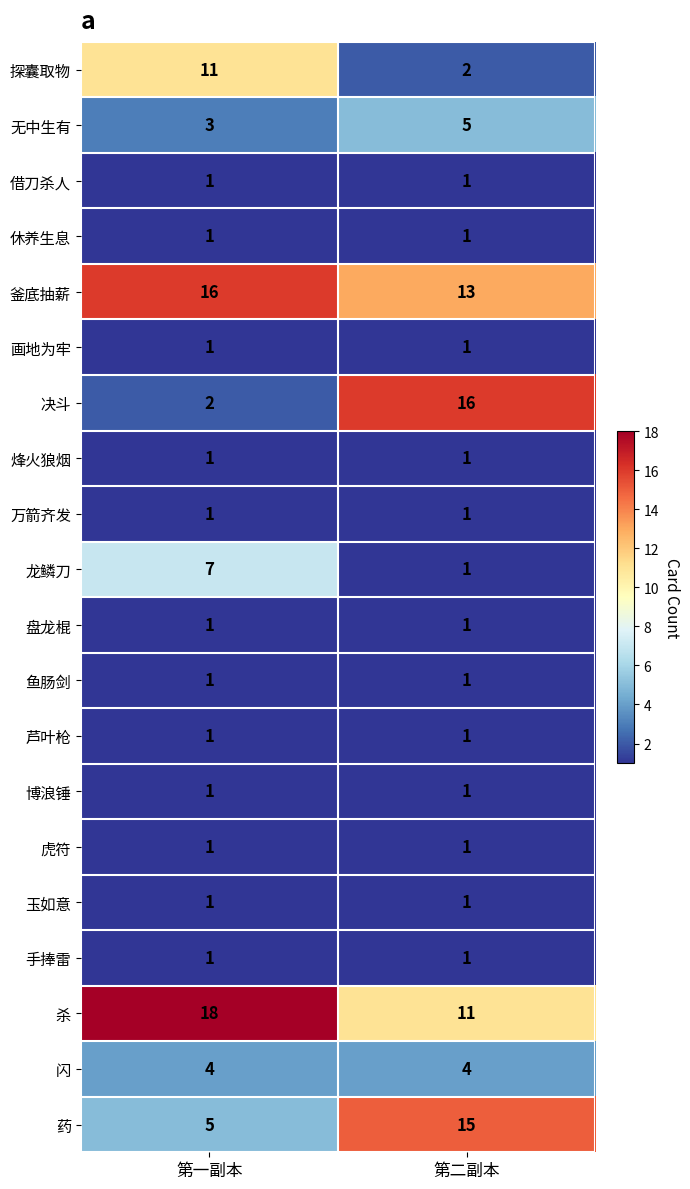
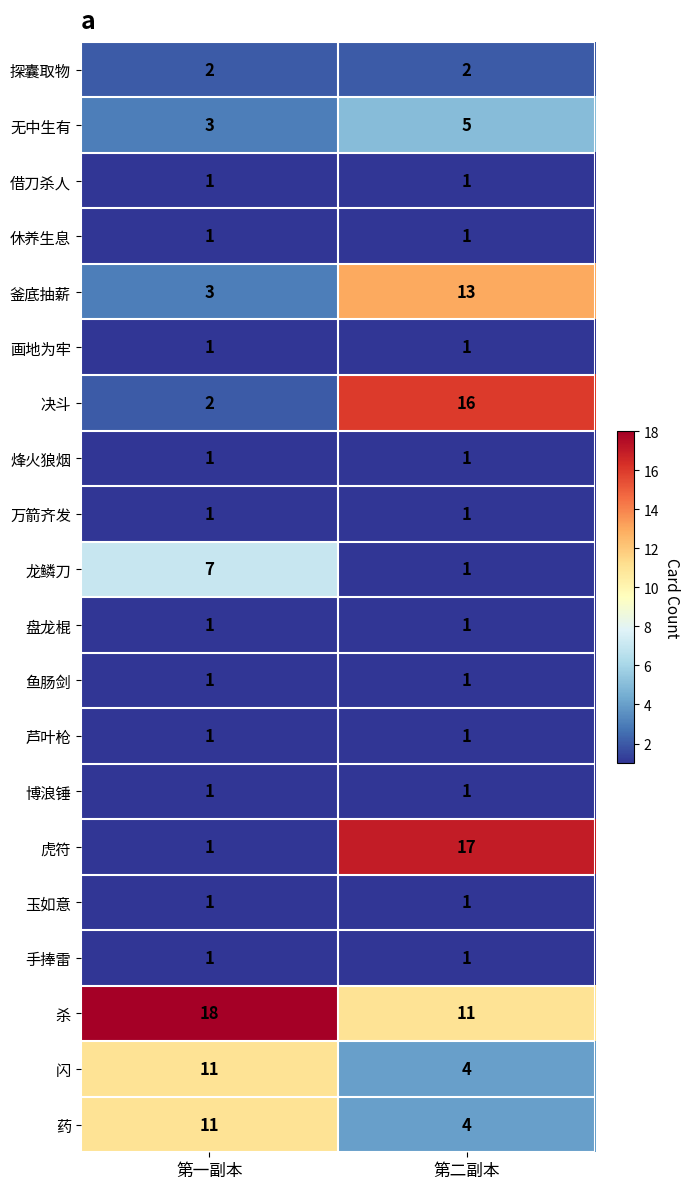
探囊取物, 第一副本: 11 -> 2
釜底抽薪, 第一副本: 16 -> 3
虎符, 第二副本: 1 -> 17
闪, 第一副本: 4 -> 11
药, 第一副本: 5 -> 11
药, 第二副本: 15 -> 4
